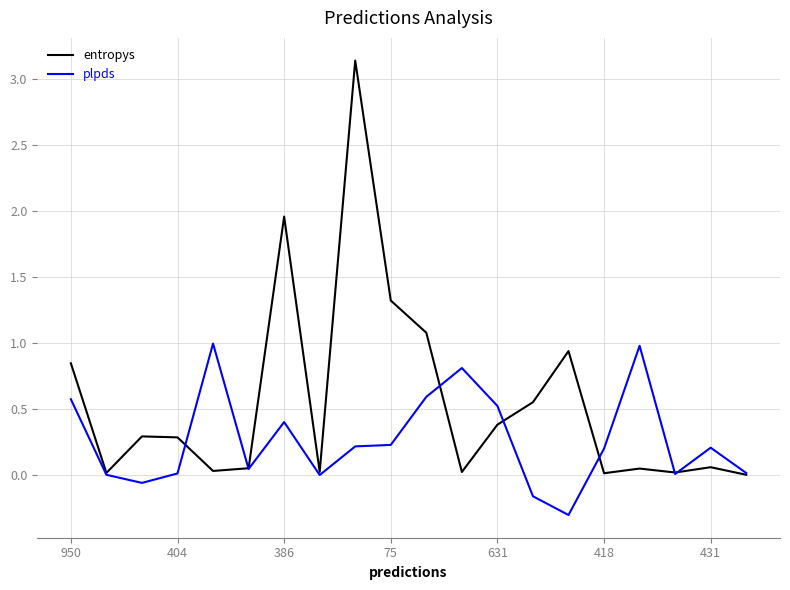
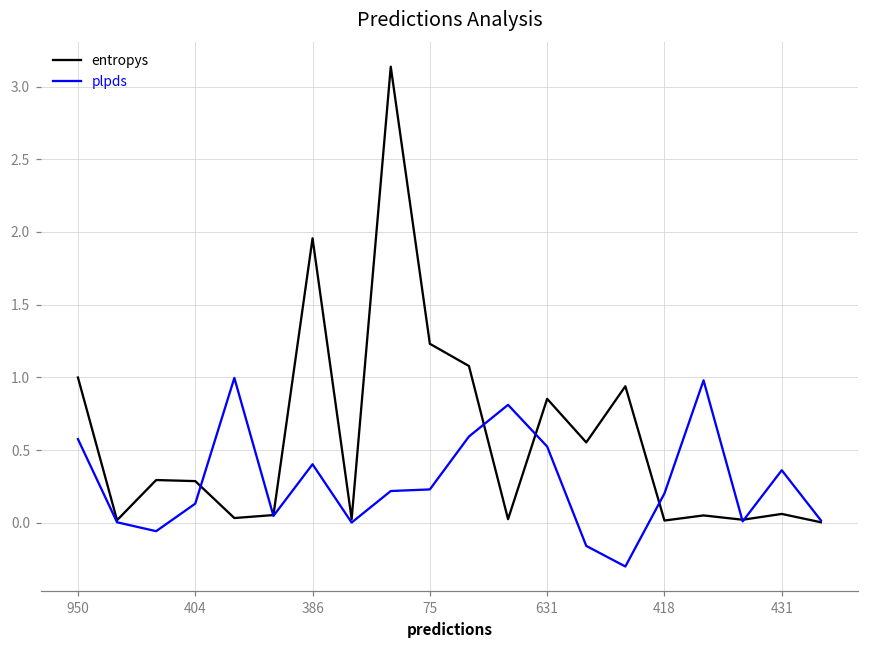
entropys, 950: 0.85 -> 1.00
plpds, 404: 0.01 -> 0.13
entropys, 75: 1.32 -> 1.23
entropys, 631: 0.38 -> 0.85
plpds, 431: 0.21 -> 0.36
